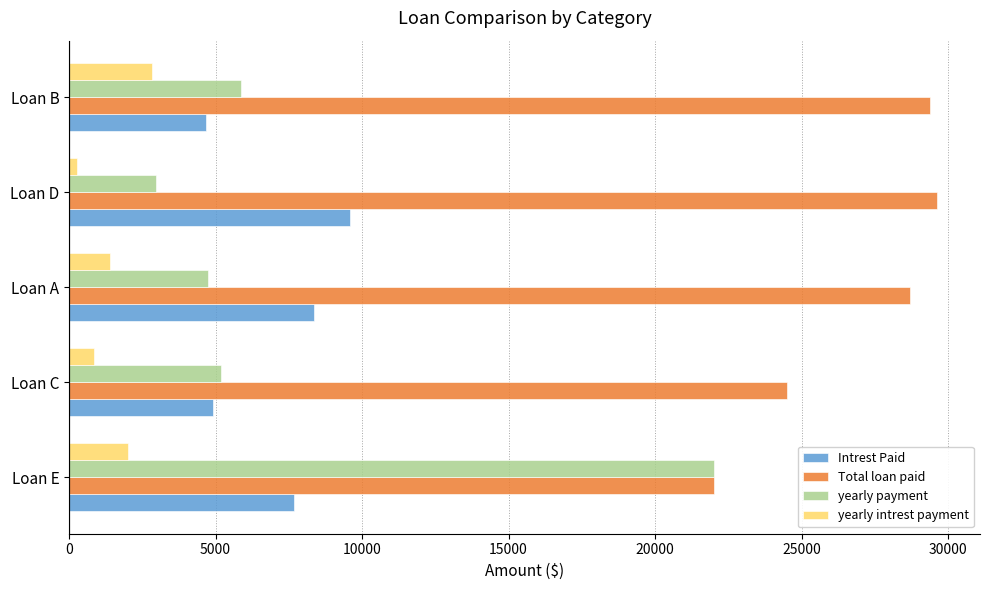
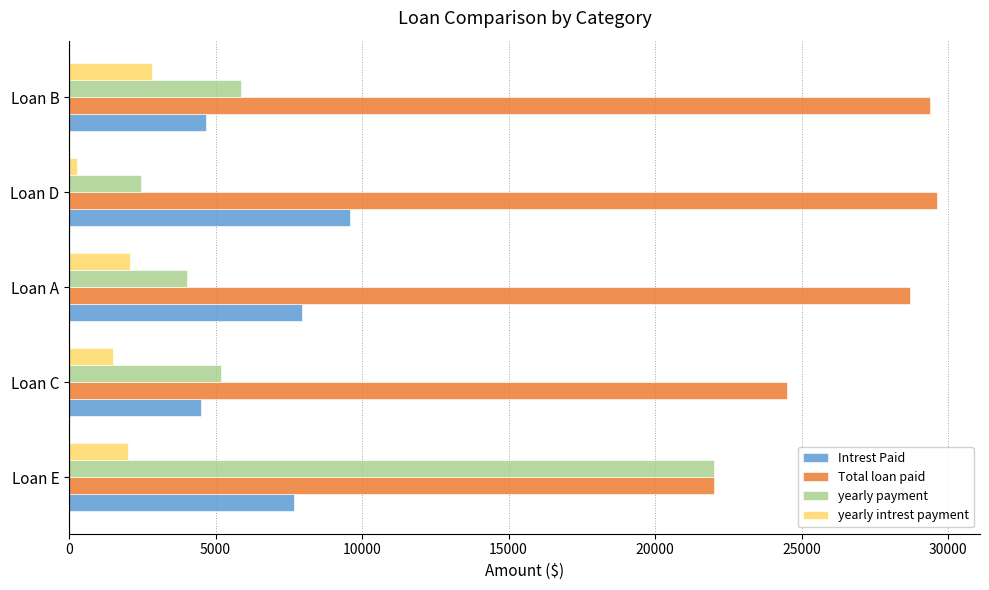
yearly payment, Loan D: 3000 -> 2500
yearly intrest payment, Loan A: 1400 -> 2100
yearly payment, Loan A: 4700 -> 4000
Intrest Paid, Loan A: 8400 -> 7900
yearly intrest payment, Loan C: 800 -> 1500
Intrest Paid, Loan C: 4900 -> 4500
